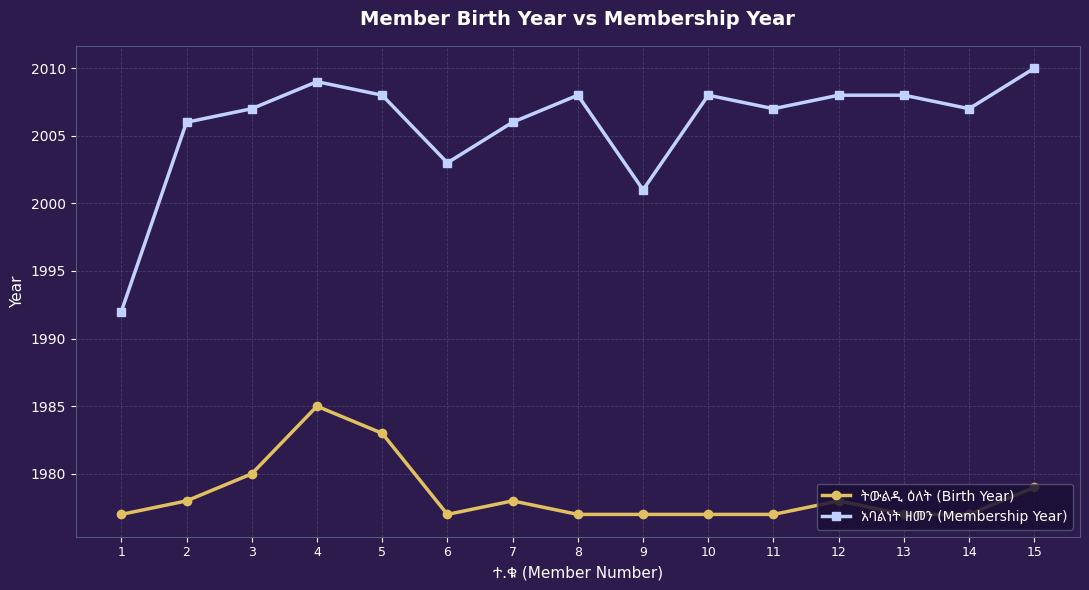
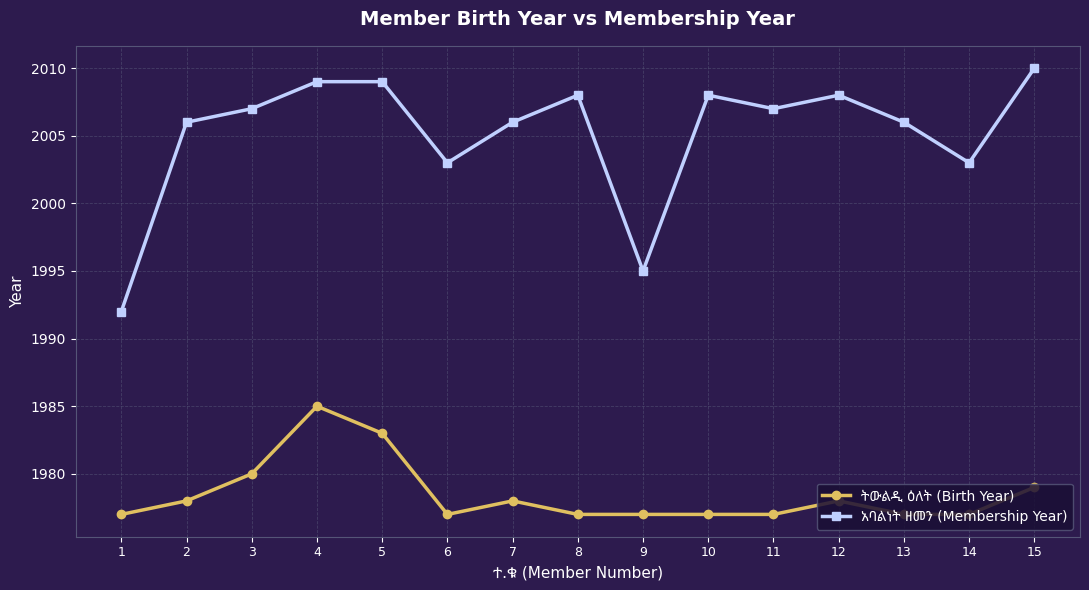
አባልነት ዘመን (Membership Year), 5: 2008 -> 2009
አባልነት ዘመን (Membership Year), 9: 2001 -> 1995
አባልነት ዘመን (Membership Year), 13: 2008 -> 2006
አባልነት ዘመን (Membership Year), 14: 2007 -> 2003
